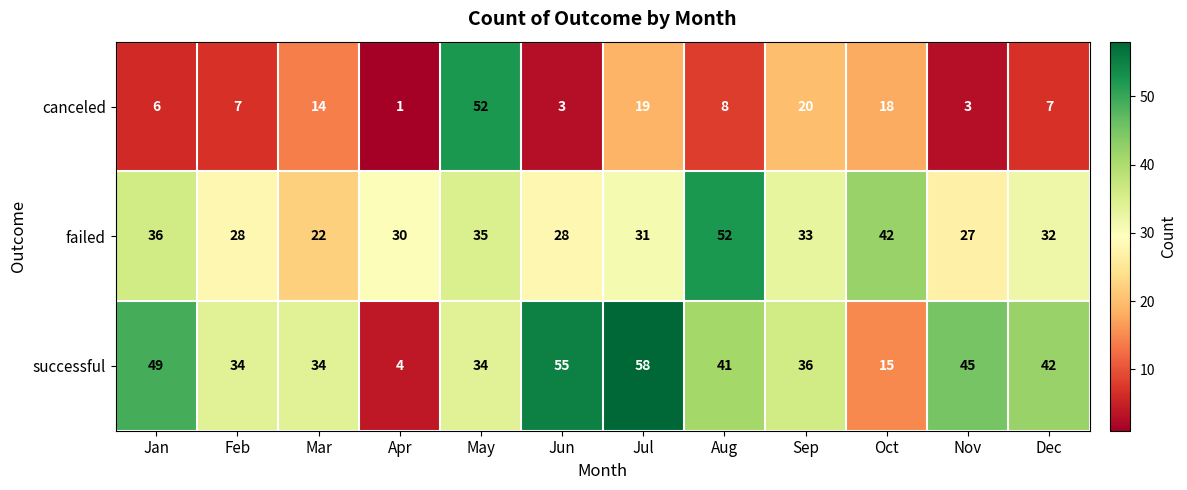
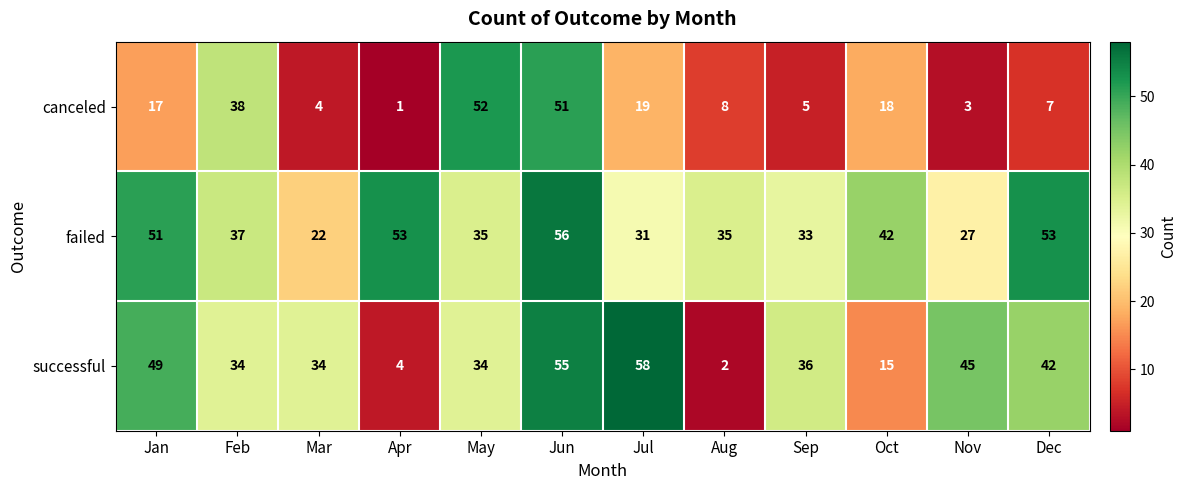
canceled, Jan: 6 -> 17
canceled, Feb: 7 -> 38
canceled, Mar: 14 -> 4
canceled, Jun: 3 -> 51
canceled, Sep: 20 -> 5
failed, Jan: 36 -> 51
failed, Feb: 28 -> 37
failed, Apr: 30 -> 53
failed, Jun: 28 -> 56
failed, Aug: 52 -> 35
failed, Dec: 32 -> 53
successful, Aug: 41 -> 2
